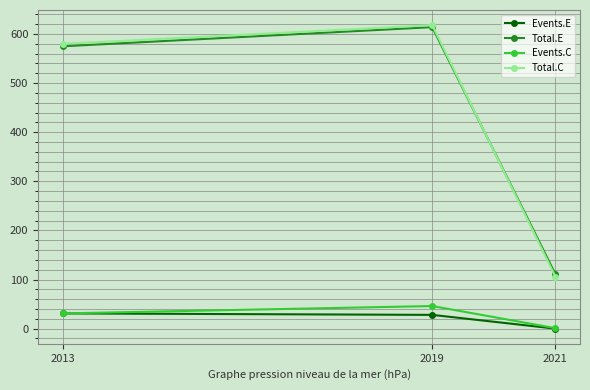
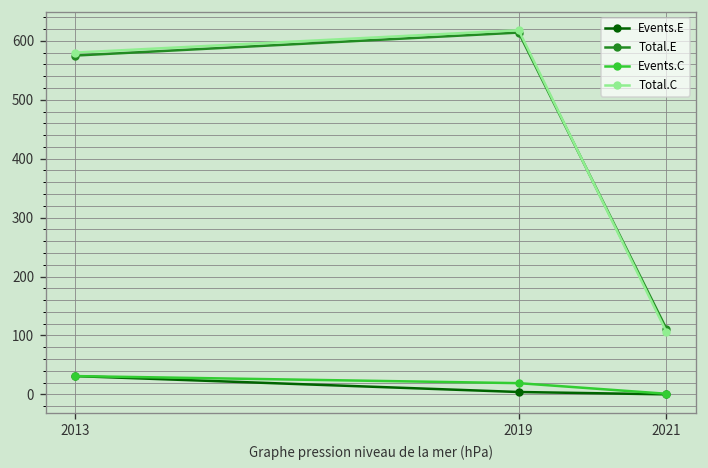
Events.E, 2019: 30 -> 0
Events.C, 2019: 50 -> 20
